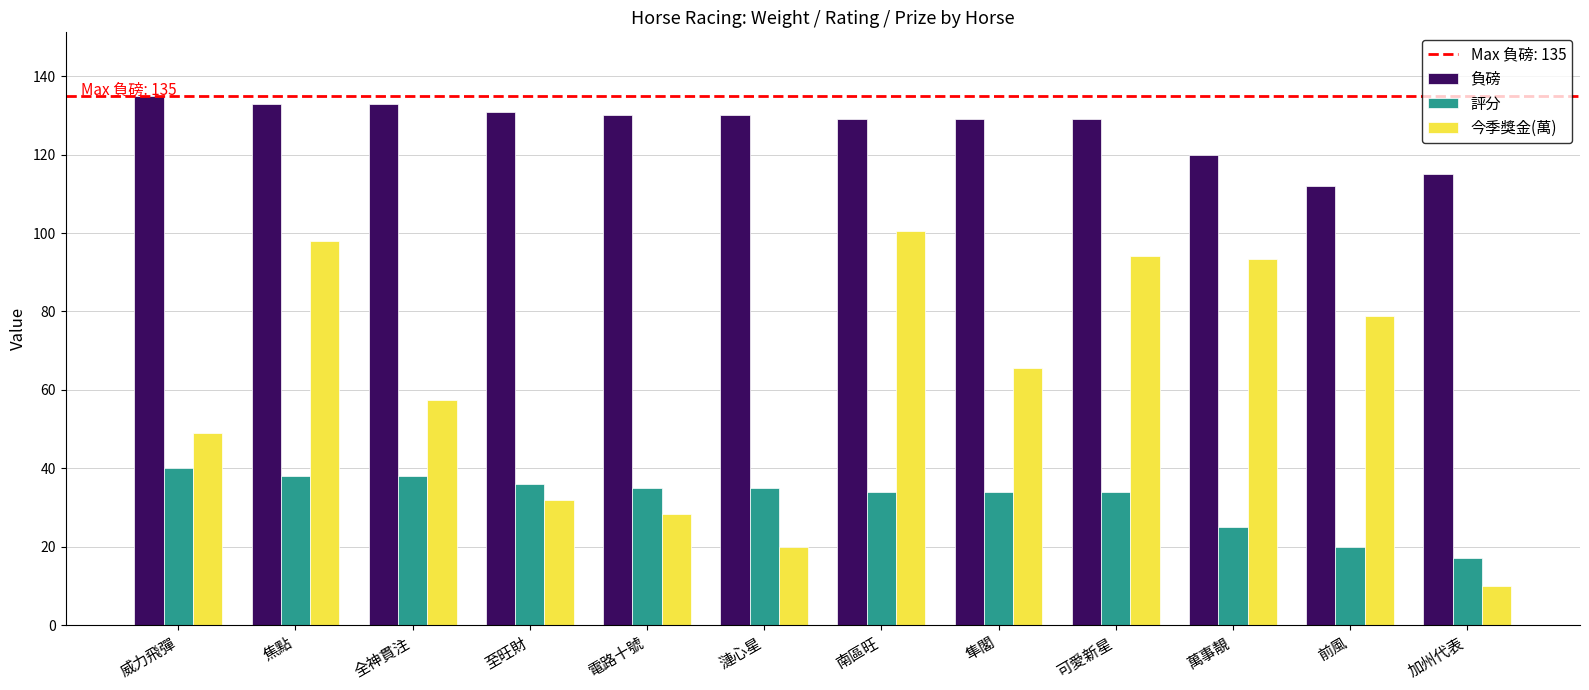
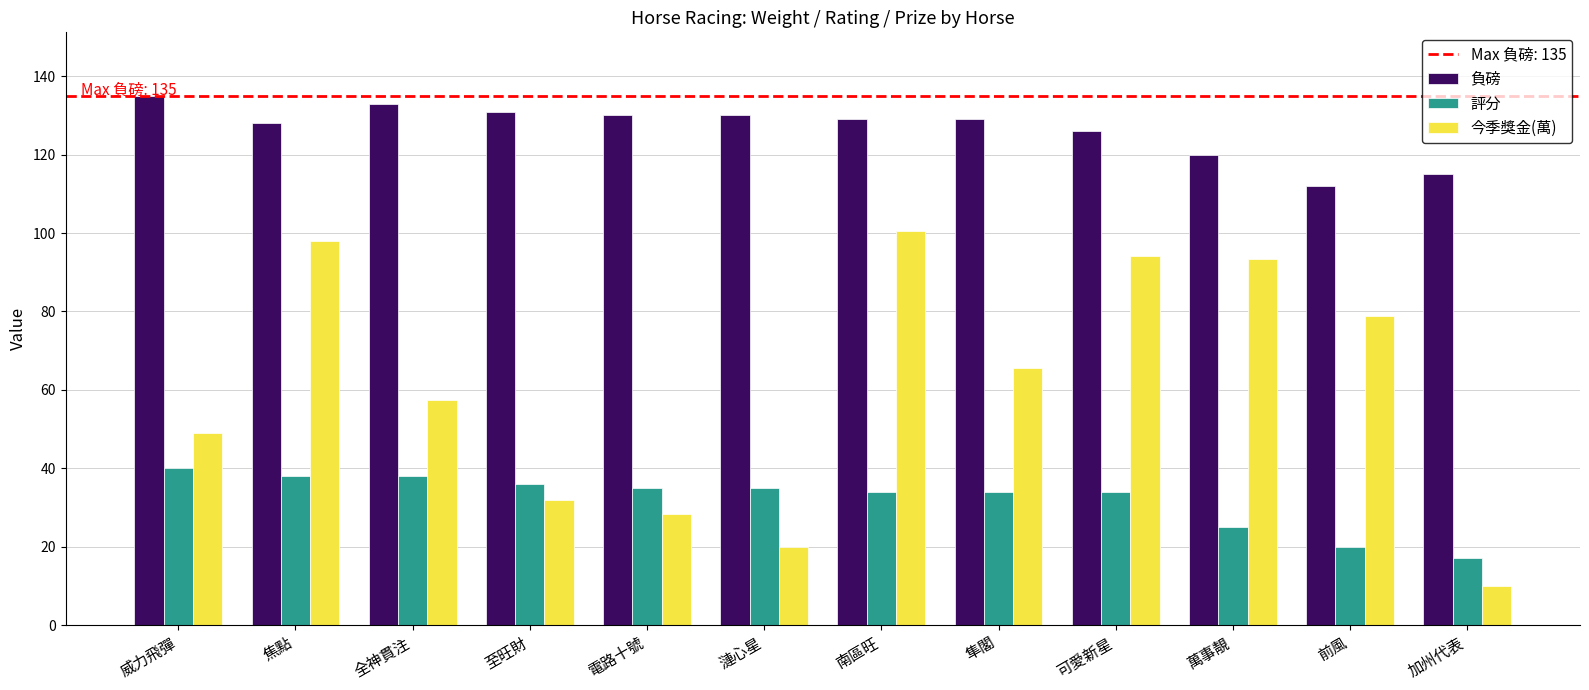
負磅, 焦點: 133 -> 128
負磅, 可愛新星: 129 -> 126
